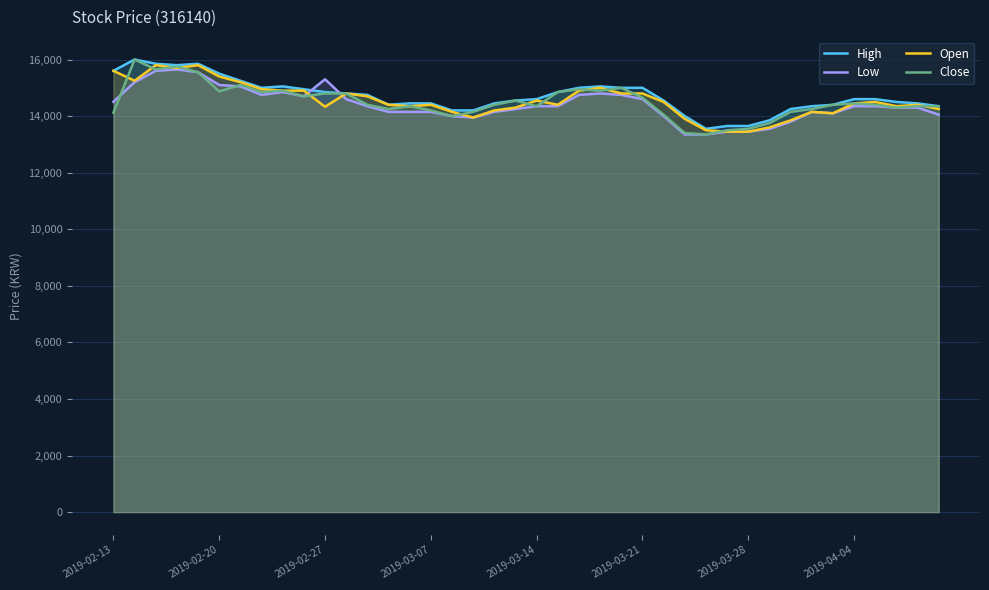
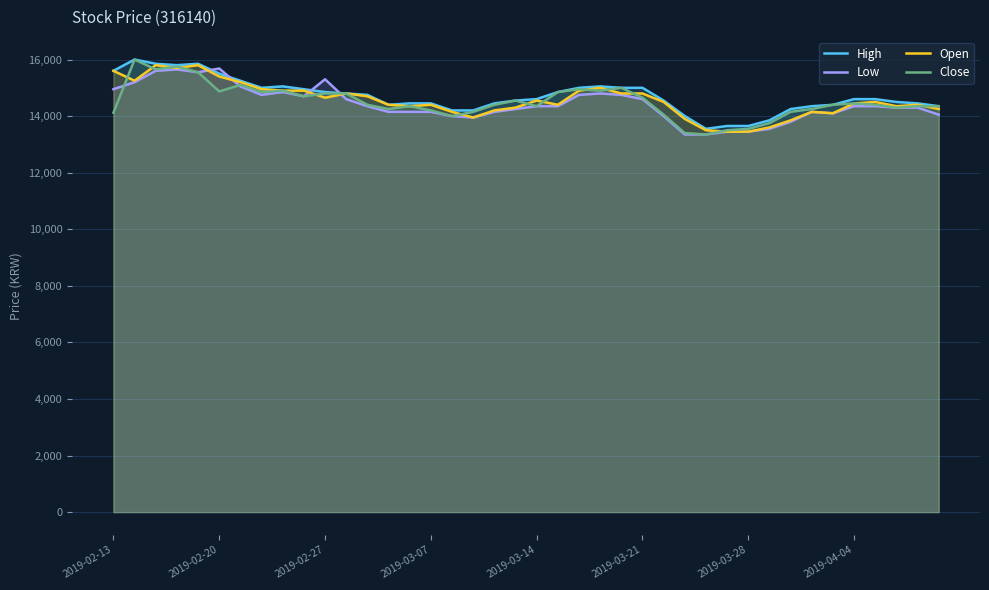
Low, 2019-02-13: 14,500 -> 15,000
Low, 2019-02-20: 15,100 -> 15,700
Open, 2019-02-27: 14,300 -> 14,700
